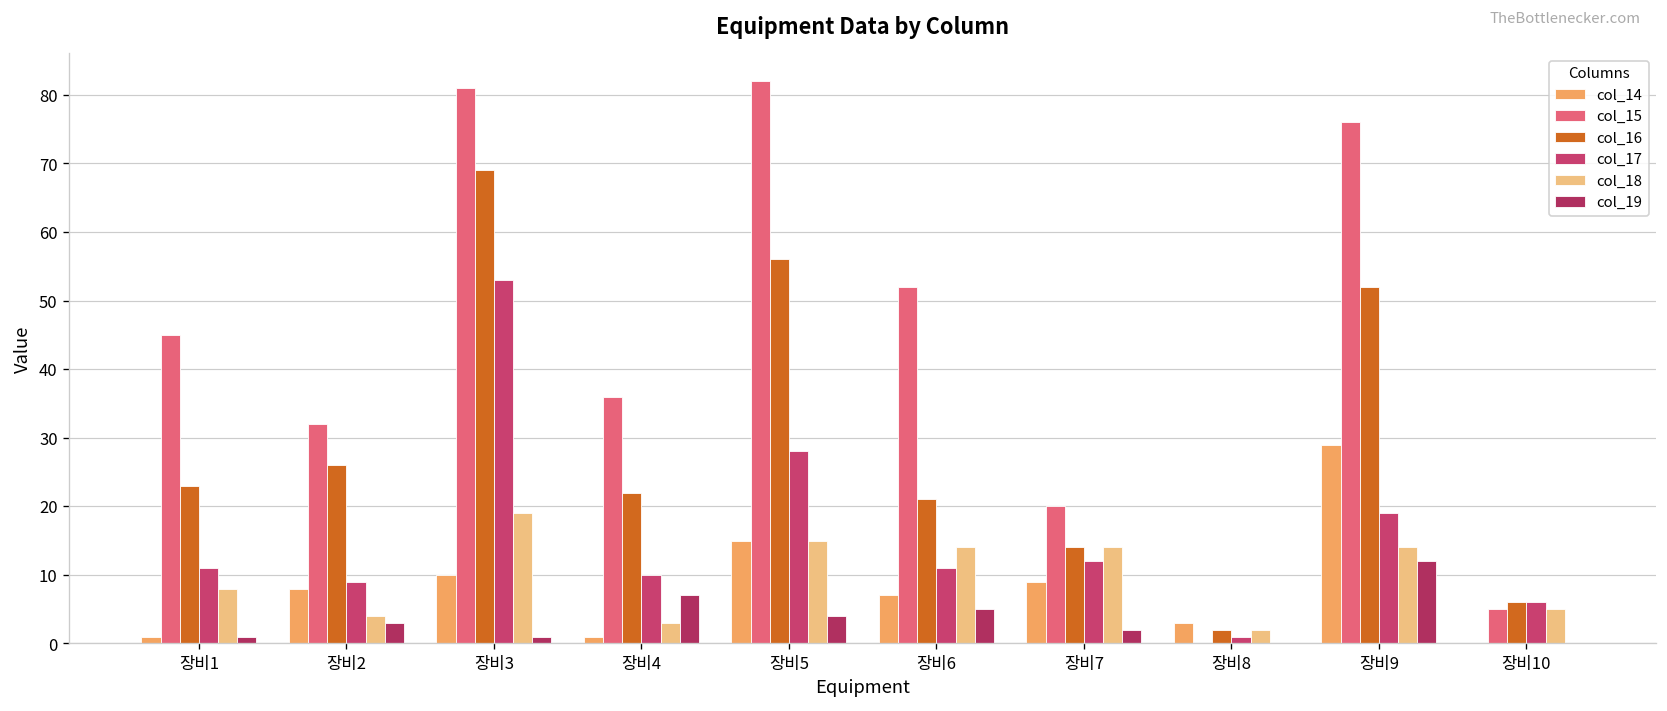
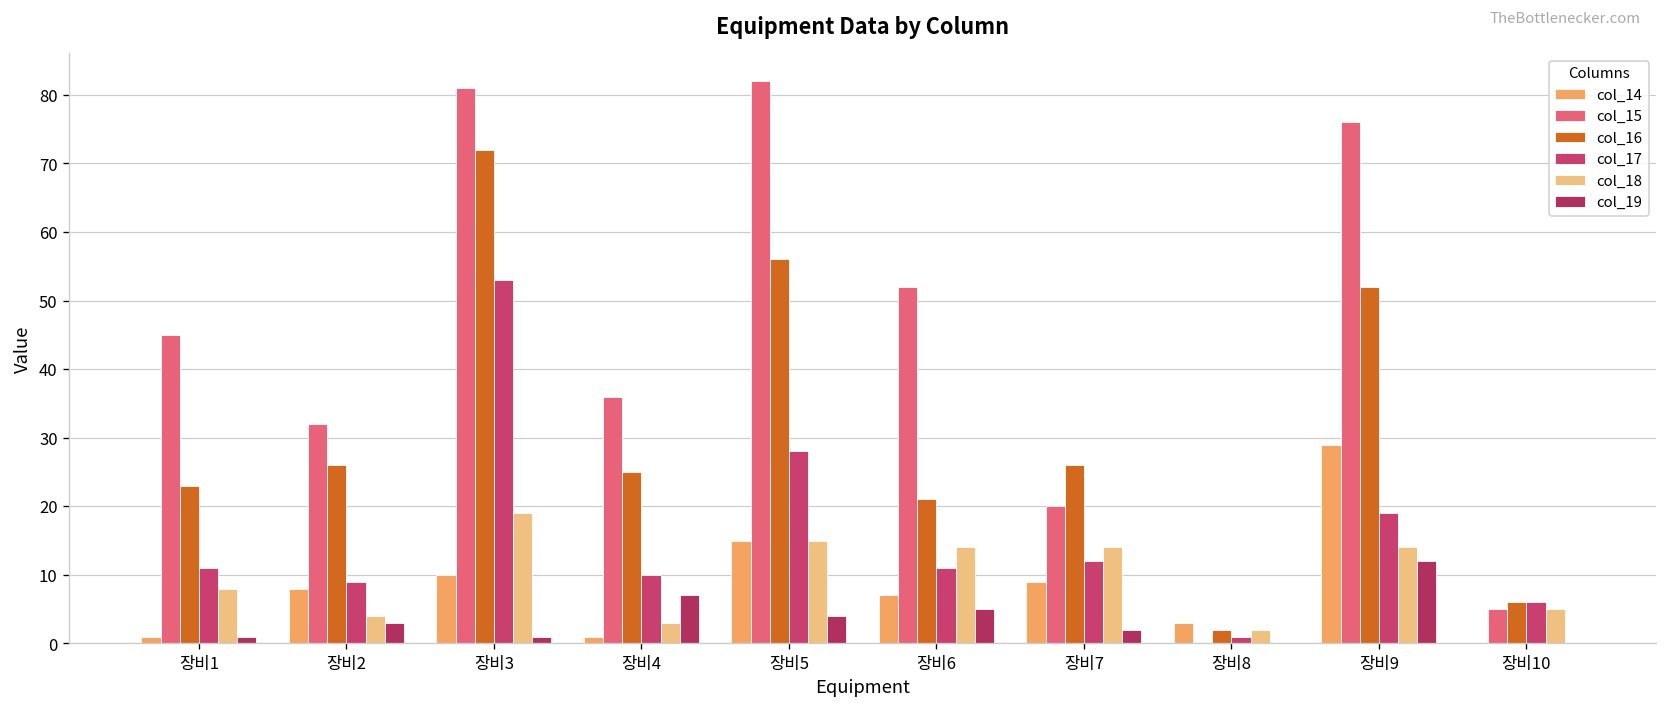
col_16, 장비3: 69 -> 72
col_16, 장비4: 22 -> 25
col_16, 장비7: 14 -> 26
